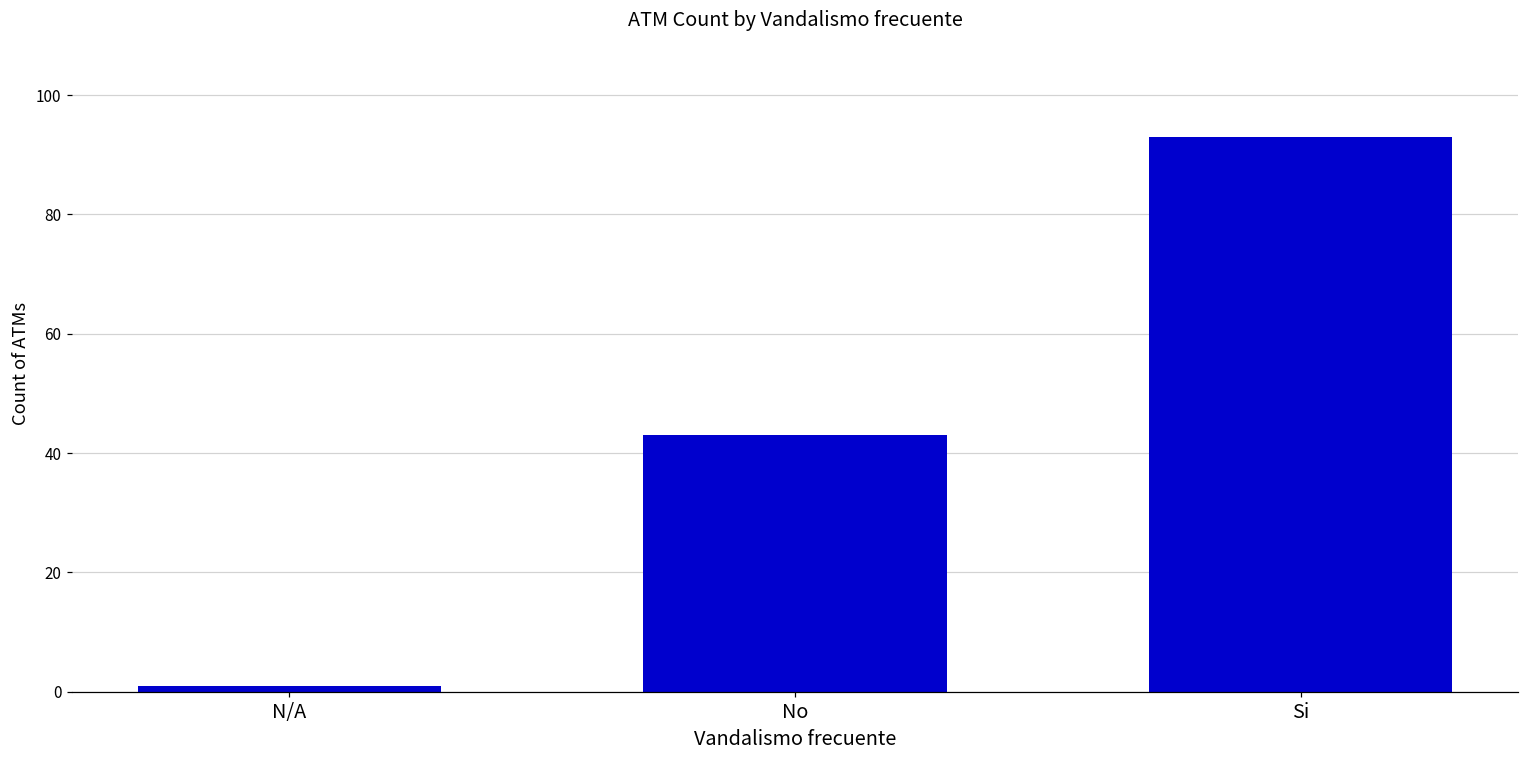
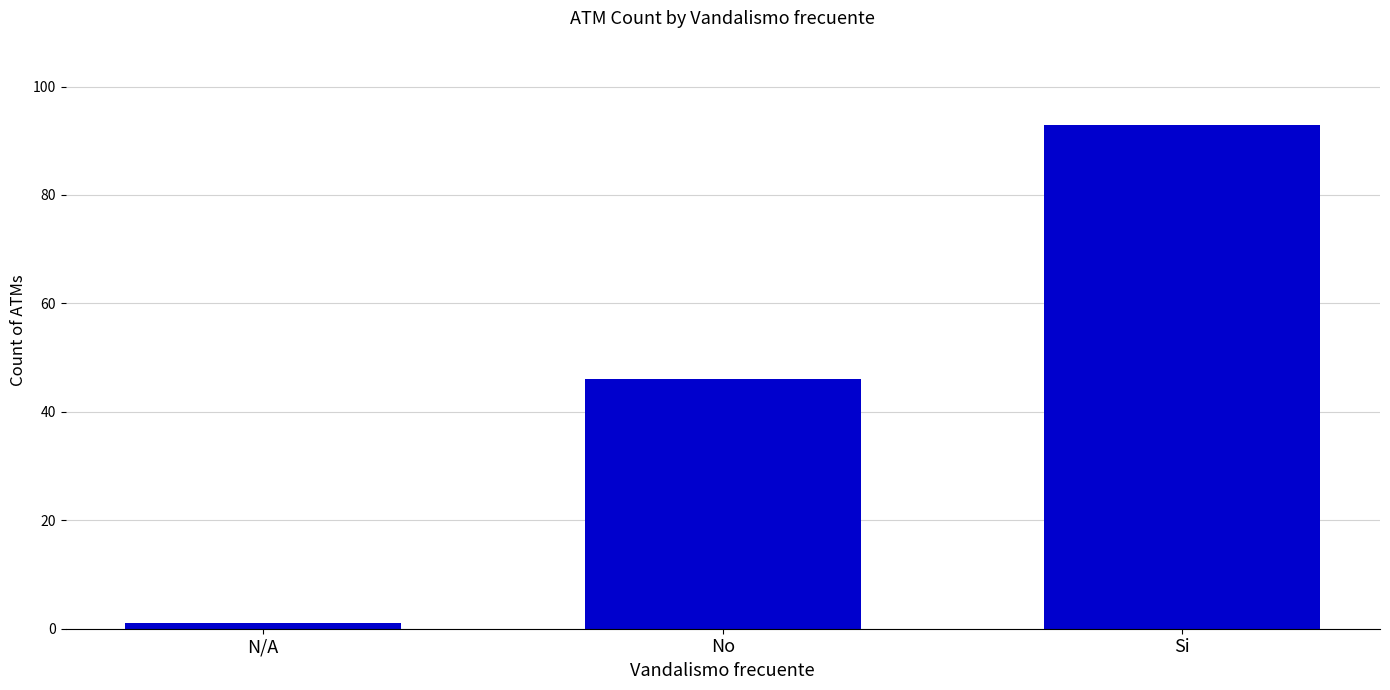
No: 43 -> 46
